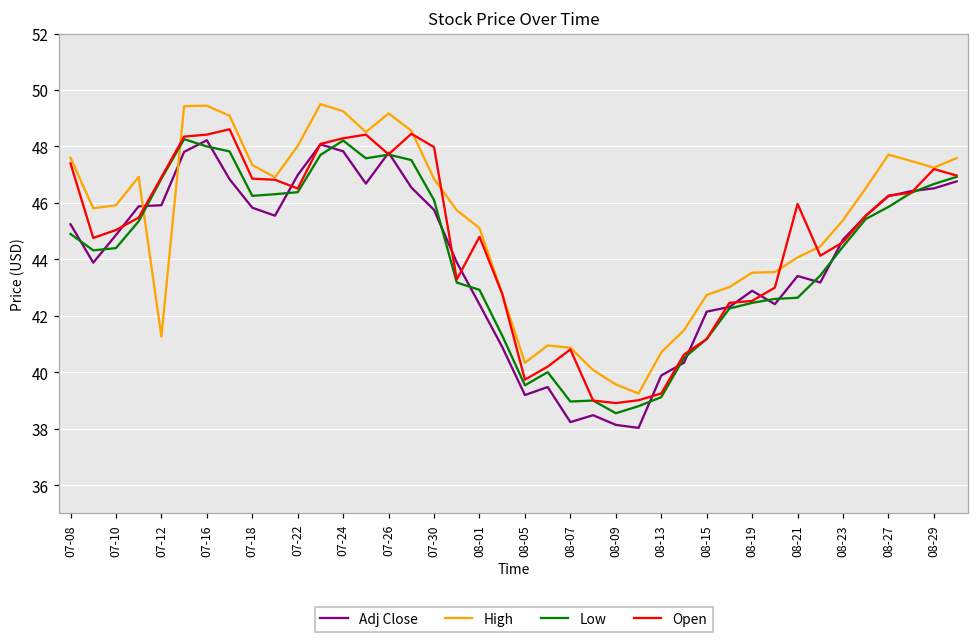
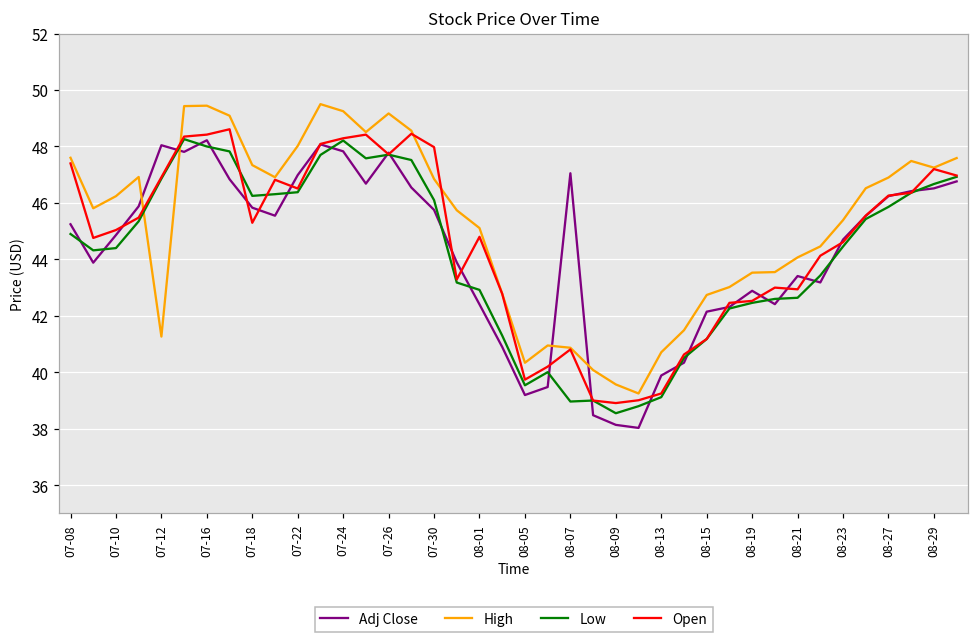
High, 07-10: 45.9 -> 46.2
Adj Close, 07-12: 45.9 -> 48.0
Open, 07-18: 46.9 -> 45.3
Adj Close, 08-07: 38.2 -> 47.1
Open, 08-21: 46.0 -> 42.9
High, 08-27: 47.7 -> 46.9
